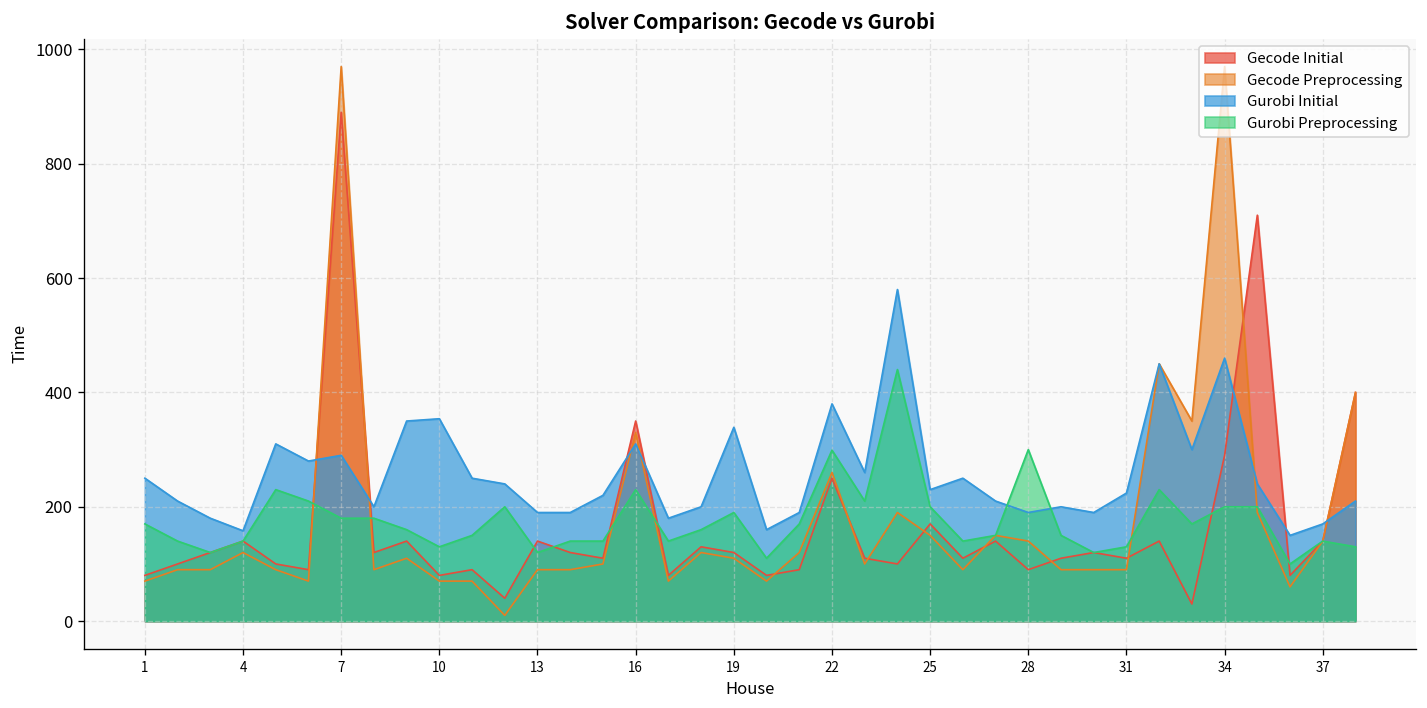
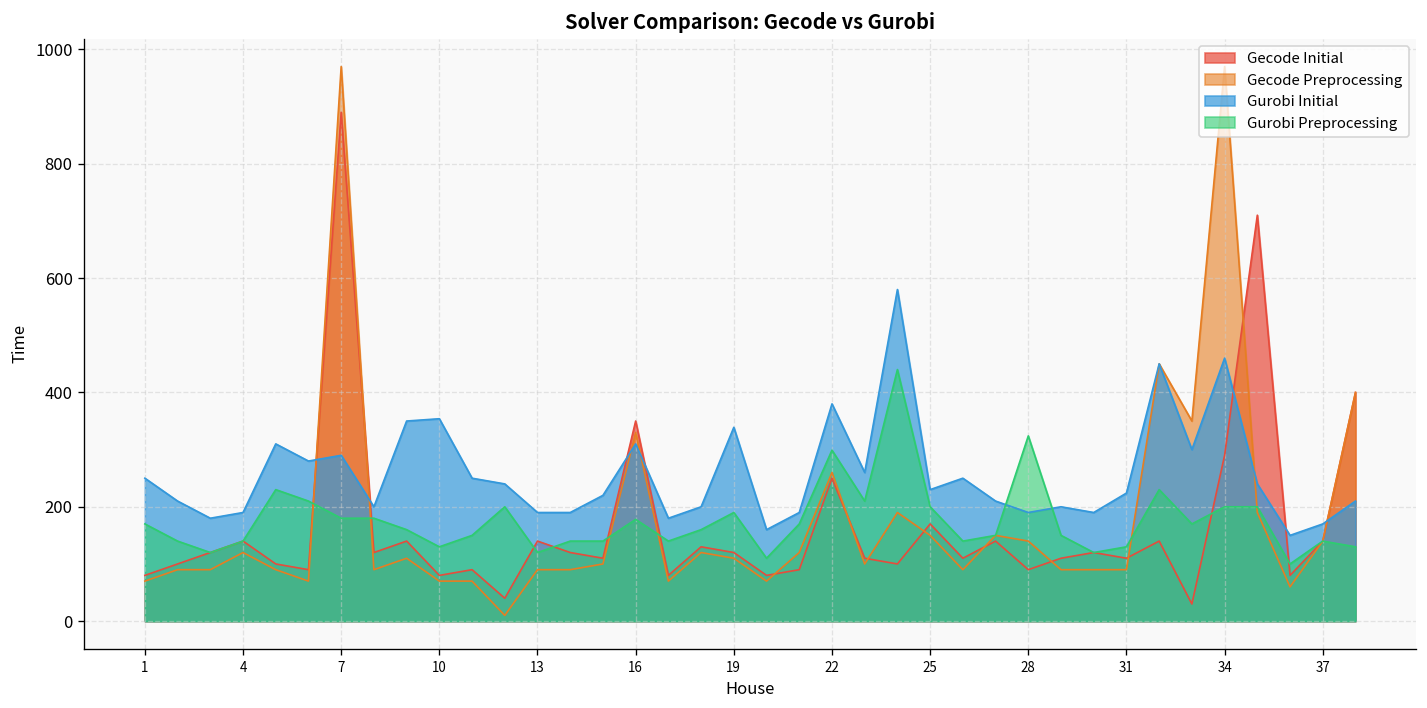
Gurobi Initial, 4: 160 -> 190
Gurobi Preprocessing, 16: 230 -> 180
Gurobi Preprocessing, 28: 300 -> 320
